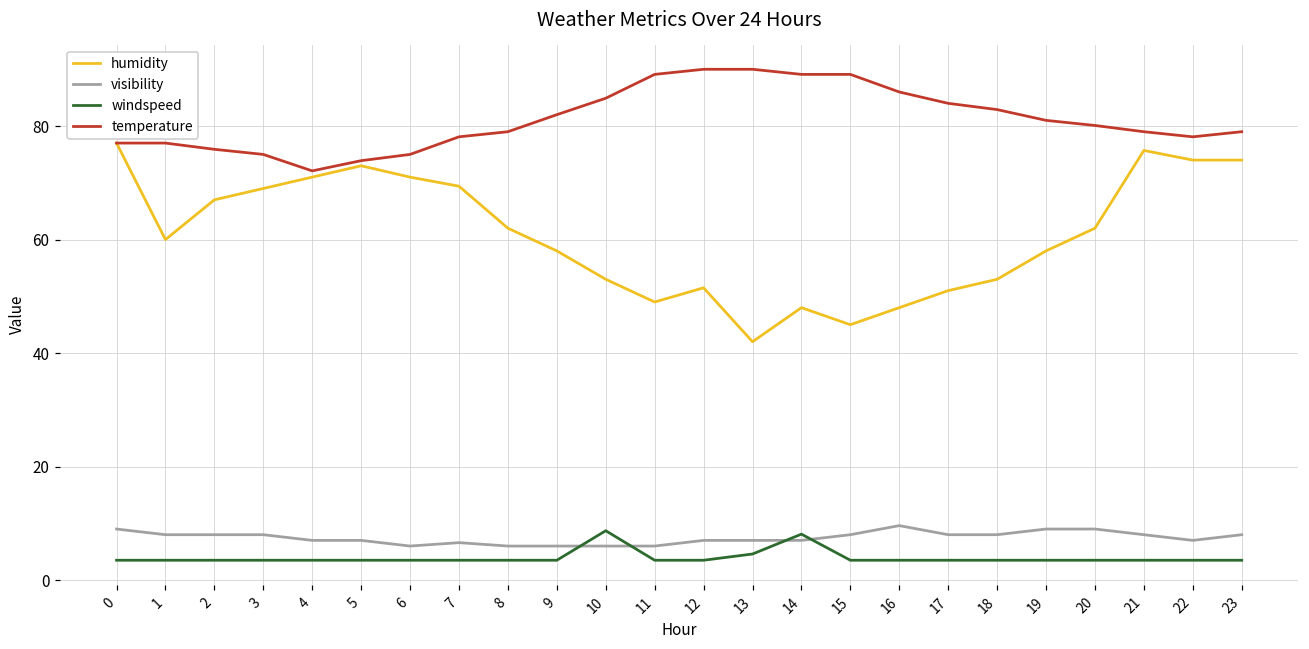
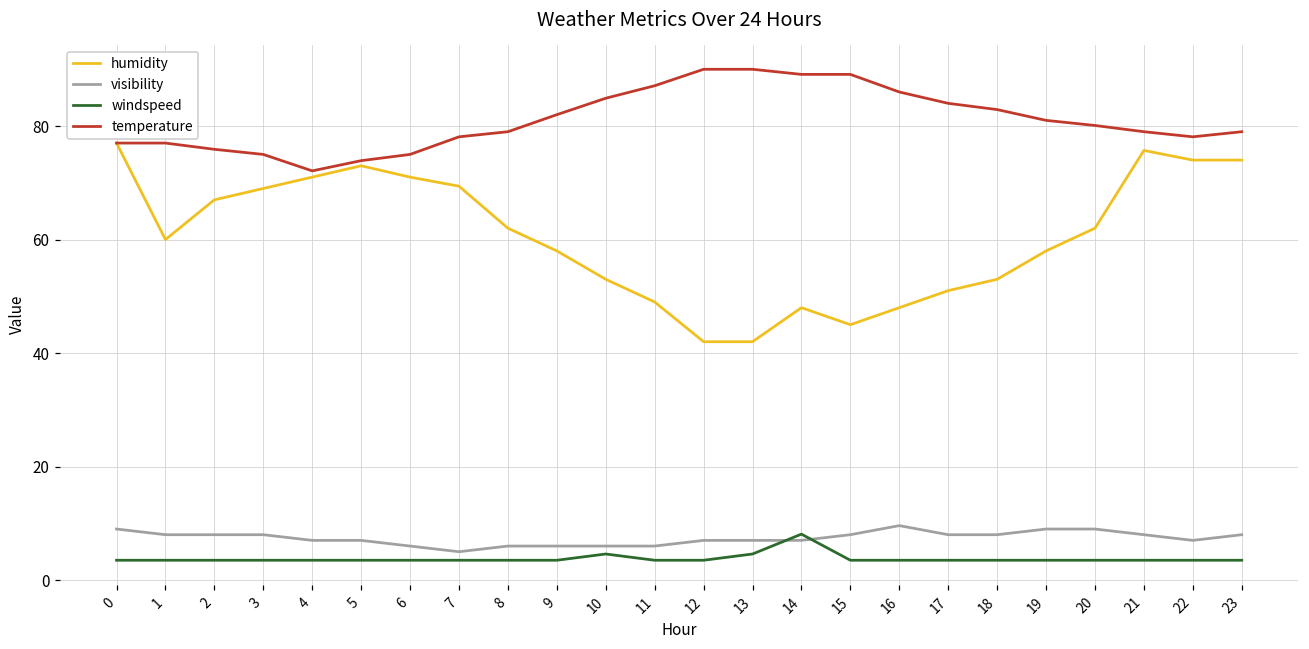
visibility, 7: 7 -> 5
windspeed, 10: 9 -> 5
temperature, 11: 89 -> 87
humidity, 12: 52 -> 42
